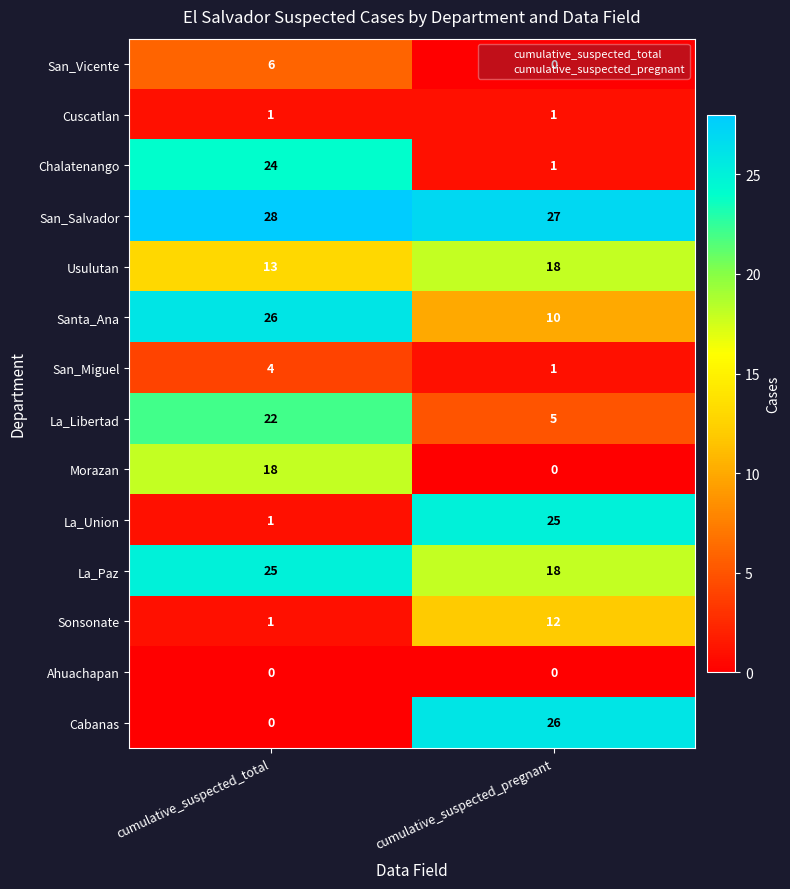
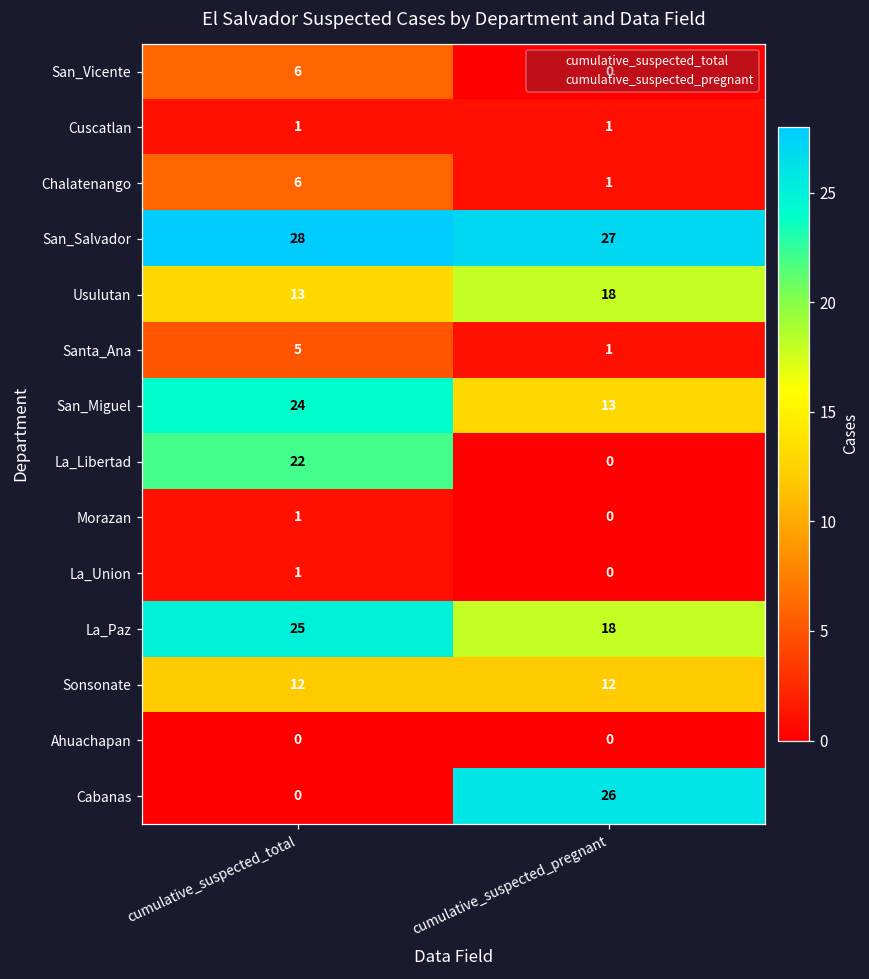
Chalatenango, cumulative_suspected_total: 24 -> 6
Santa_Ana, cumulative_suspected_total: 26 -> 5
Santa_Ana, cumulative_suspected_pregnant: 10 -> 1
San_Miguel, cumulative_suspected_total: 4 -> 24
San_Miguel, cumulative_suspected_pregnant: 1 -> 13
La_Libertad, cumulative_suspected_pregnant: 5 -> 0
Morazan, cumulative_suspected_total: 18 -> 1
La_Union, cumulative_suspected_pregnant: 25 -> 0
Sonsonate, cumulative_suspected_total: 1 -> 12
